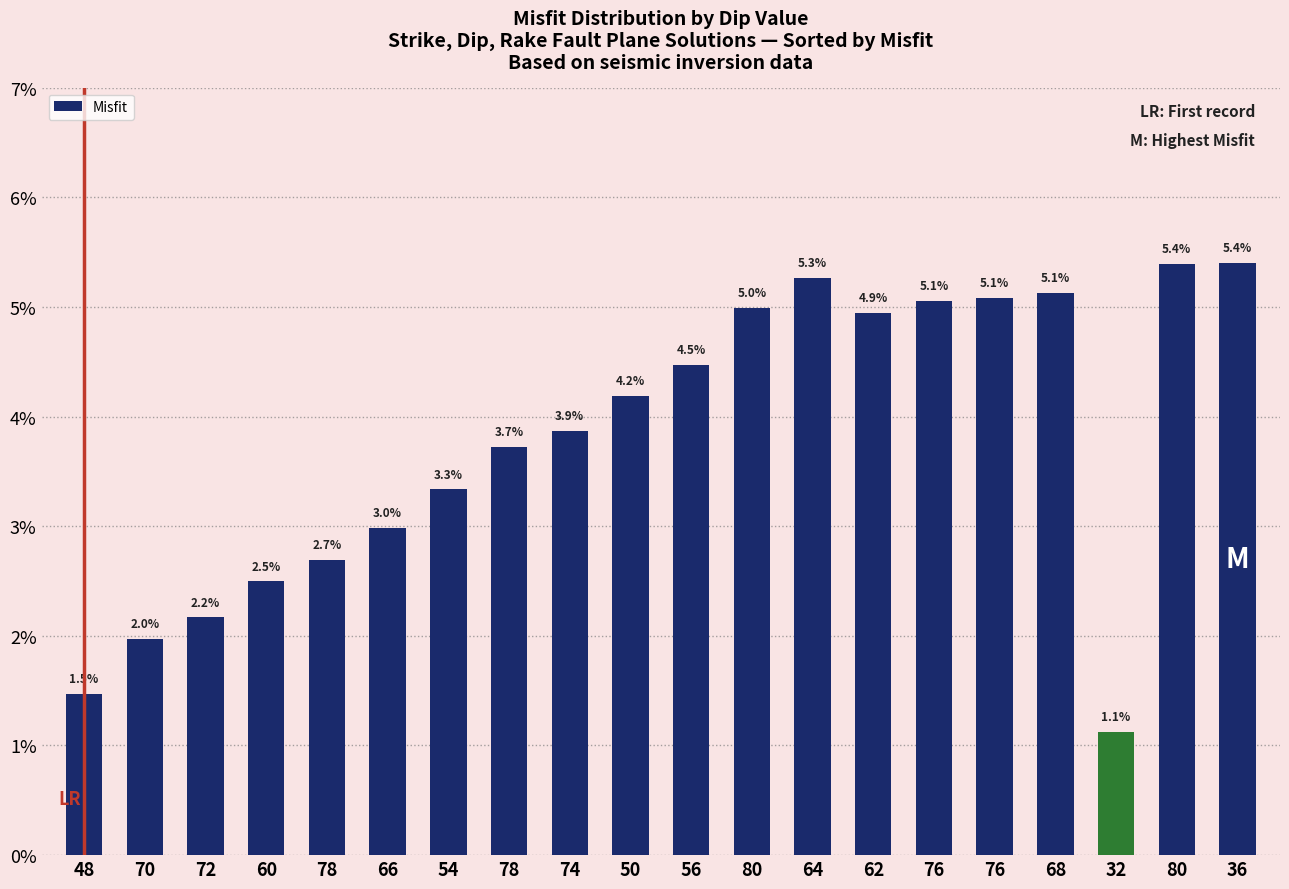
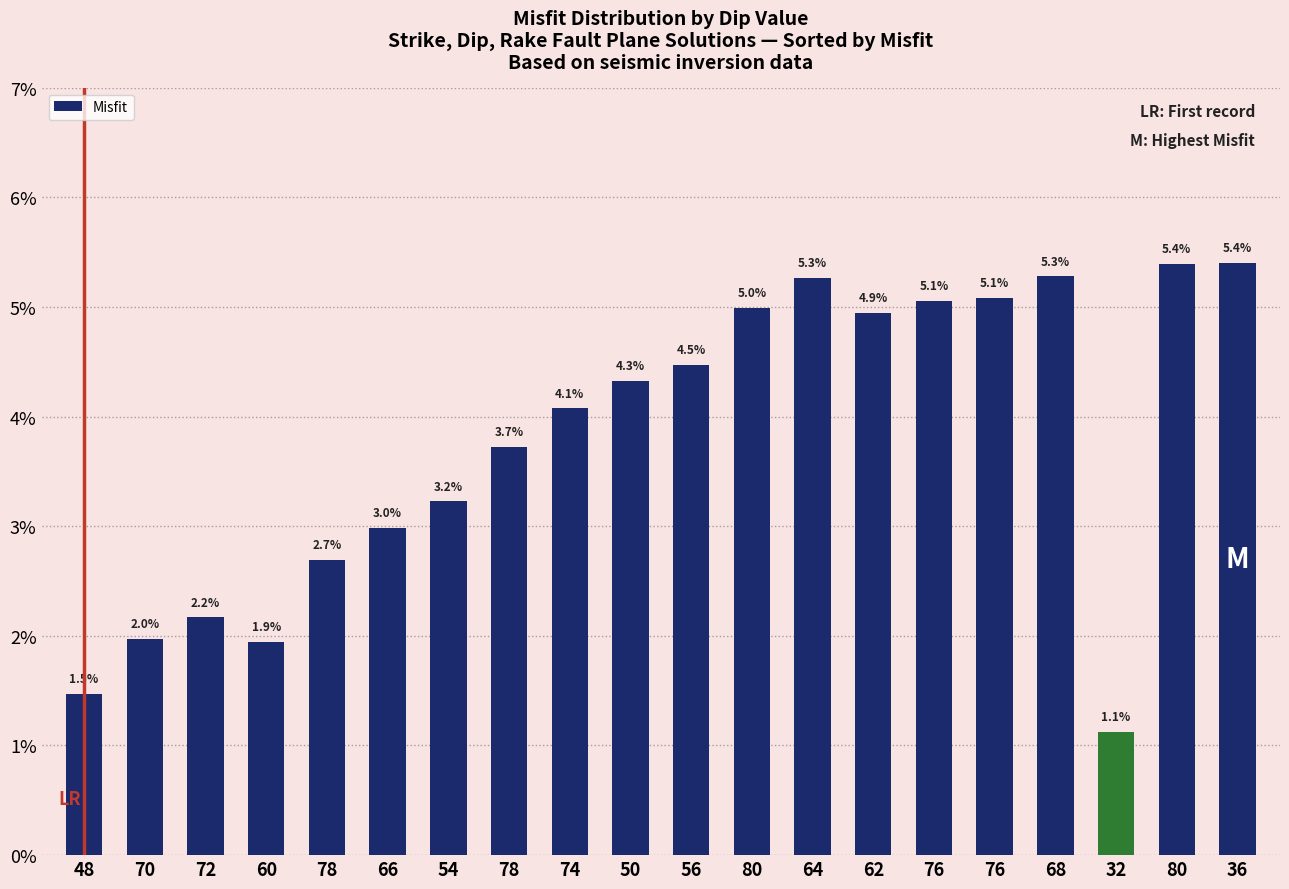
60: 2.5% -> 1.9%
54: 3.3% -> 3.2%
74: 3.9% -> 4.1%
50: 4.2% -> 4.3%
68: 5.1% -> 5.3%
